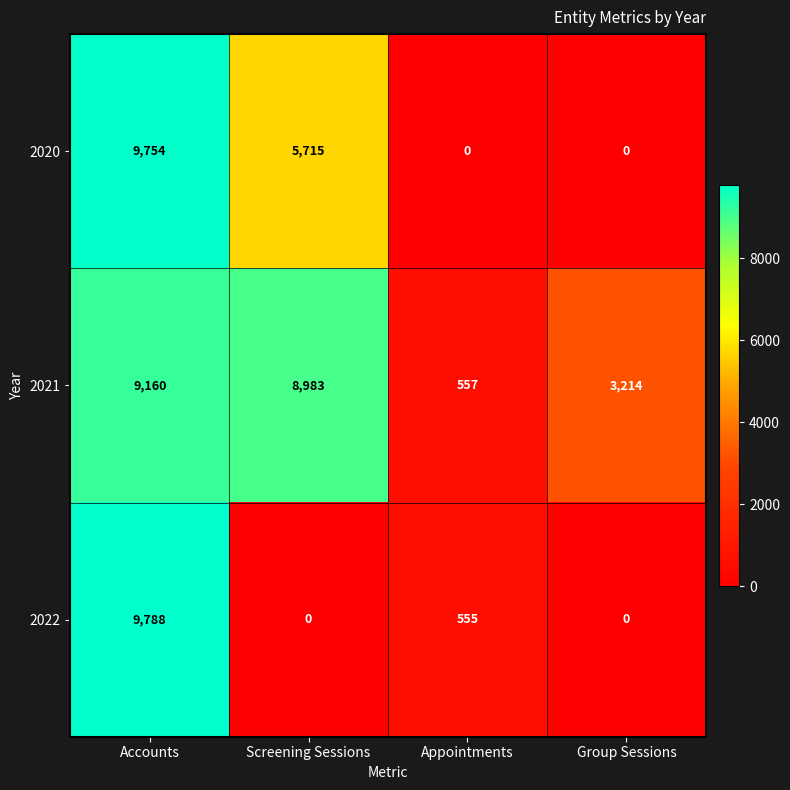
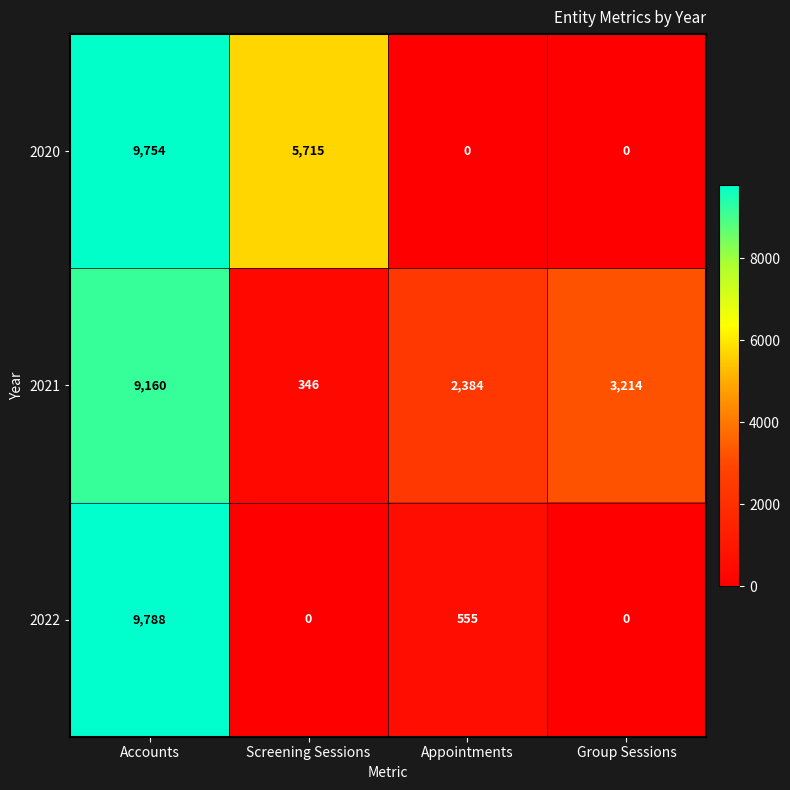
2021, Screening Sessions: 8,983 -> 346
2021, Appointments: 557 -> 2,384
